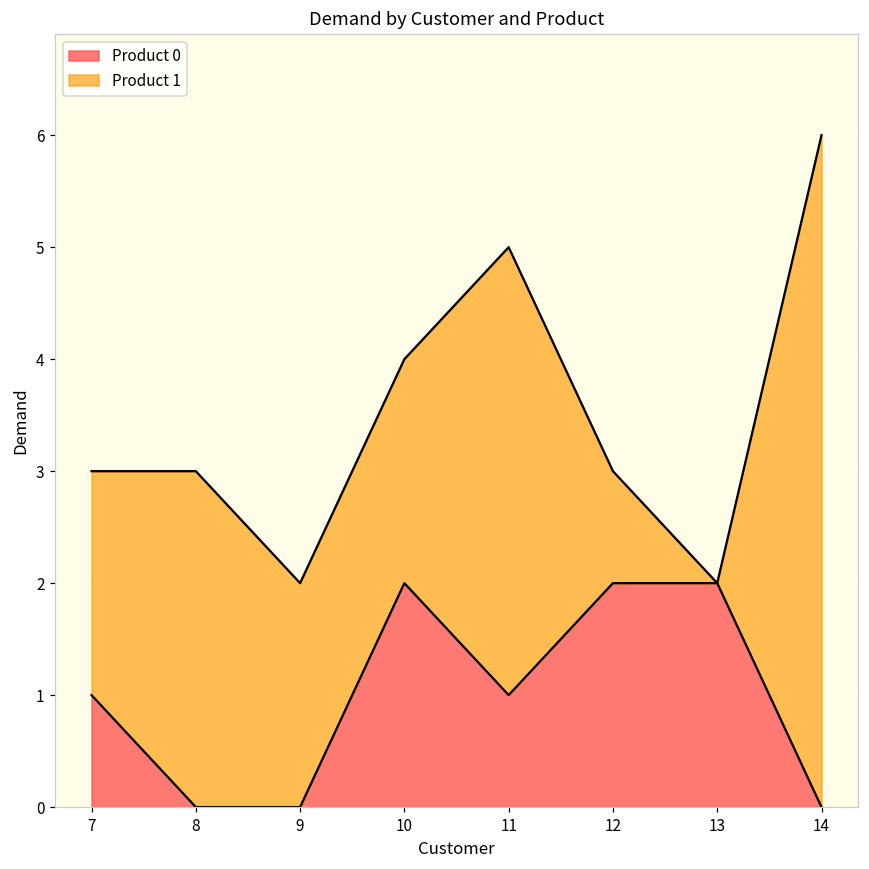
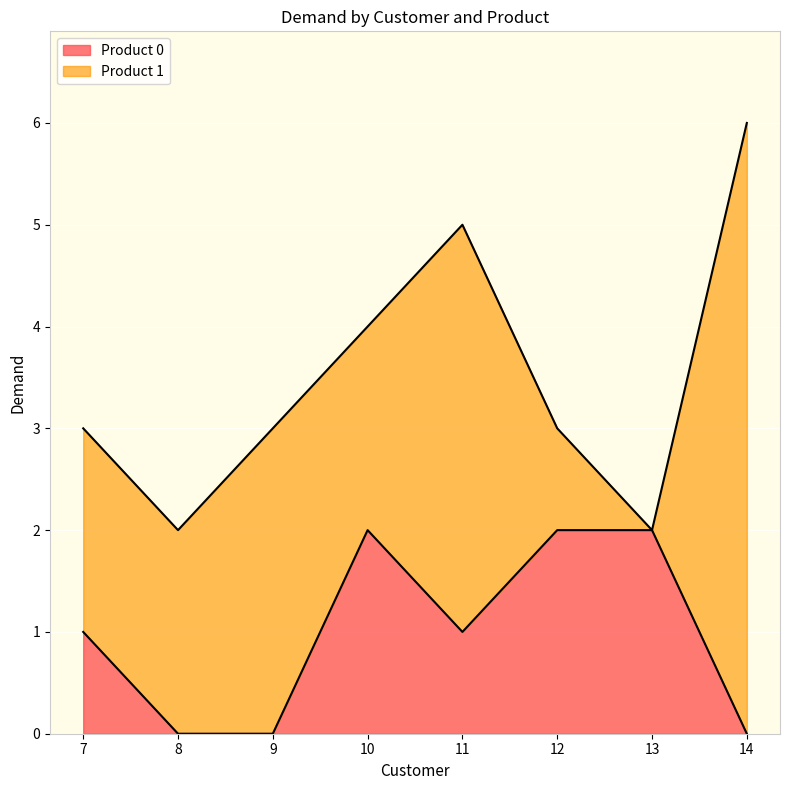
Product 1, 8: 3 -> 2
Product 1, 9: 2 -> 3
